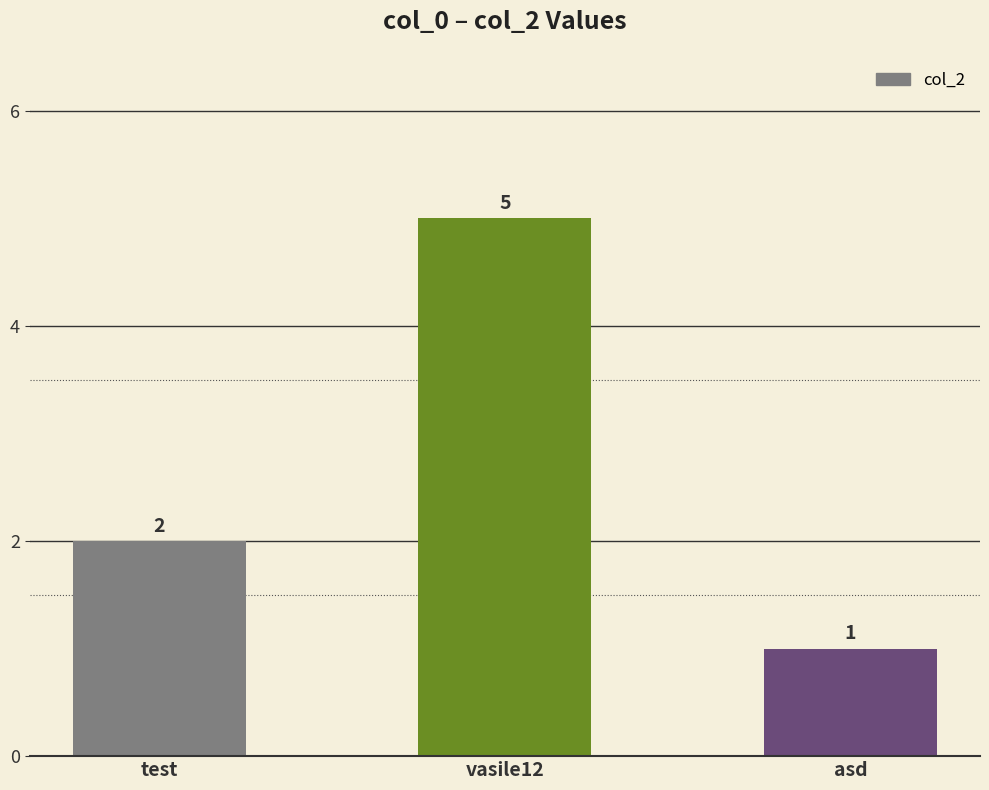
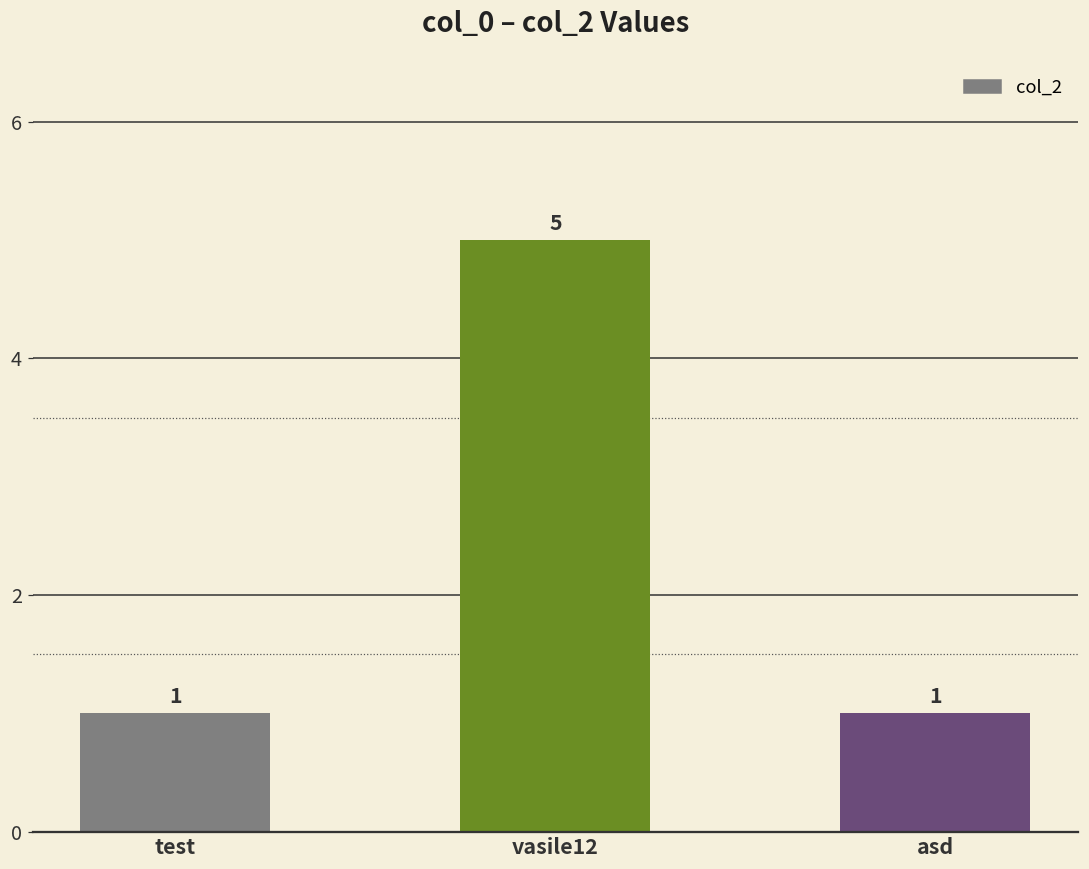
test: 2 -> 1
